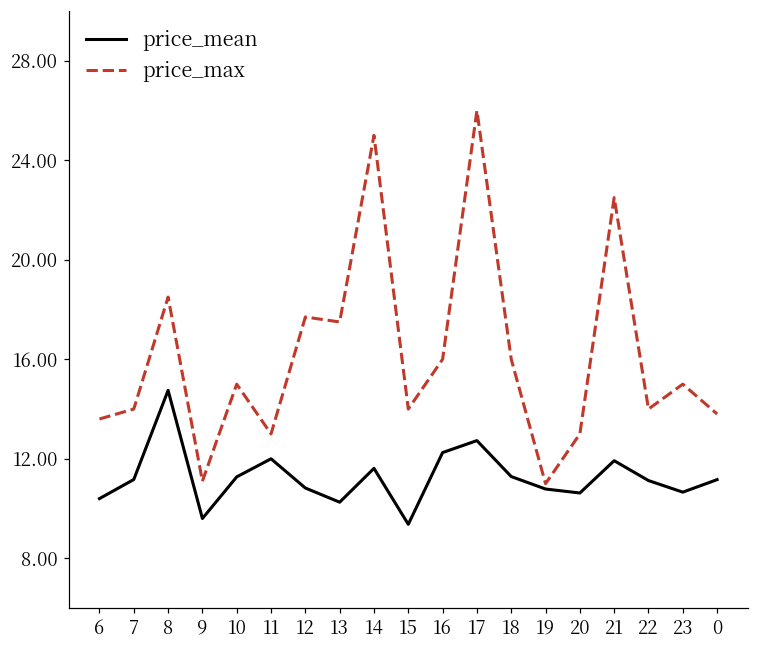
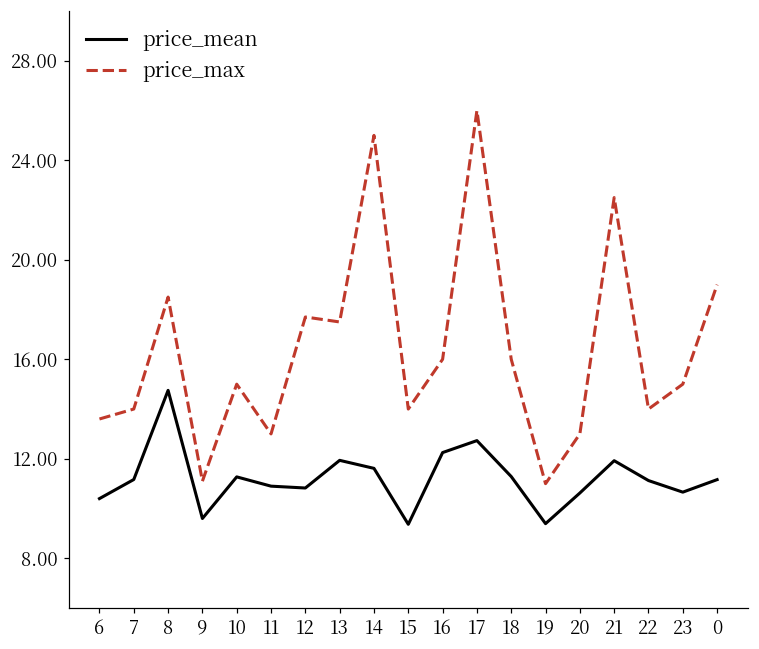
price_mean, 11: 12.0 -> 10.9
price_mean, 13: 10.3 -> 11.9
price_mean, 19: 10.8 -> 9.4
price_max, 0: 13.8 -> 19.0
